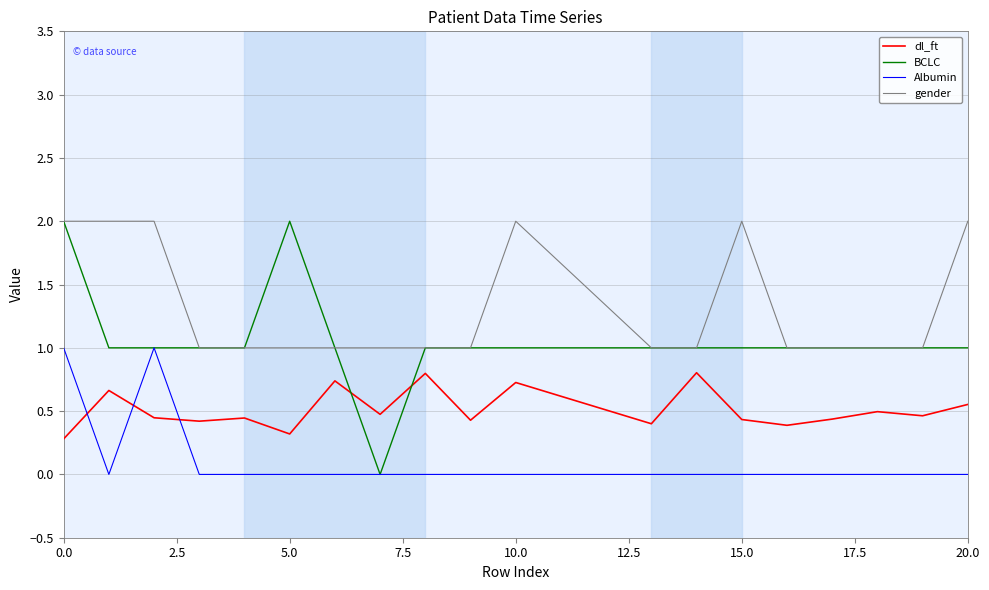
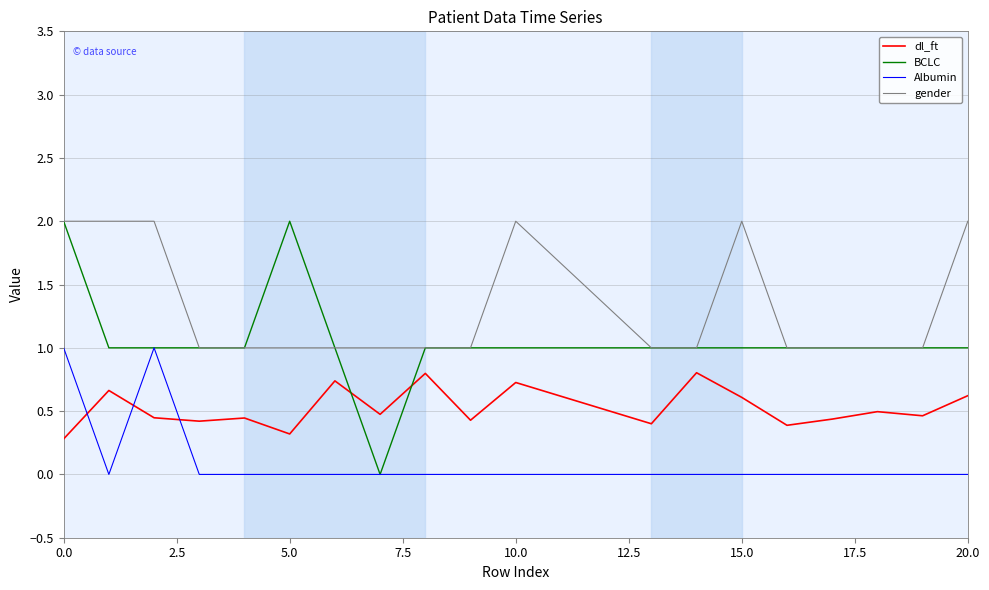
dl_ft, 15.0: 0.43 -> 0.61
dl_ft, 20.0: 0.55 -> 0.62
